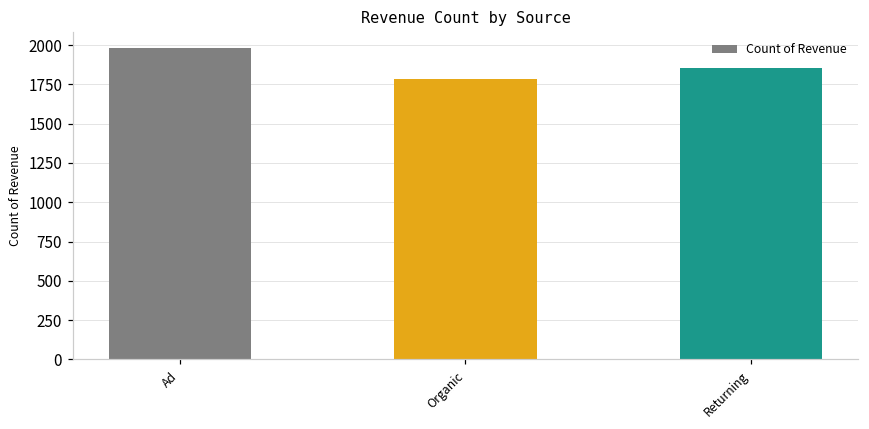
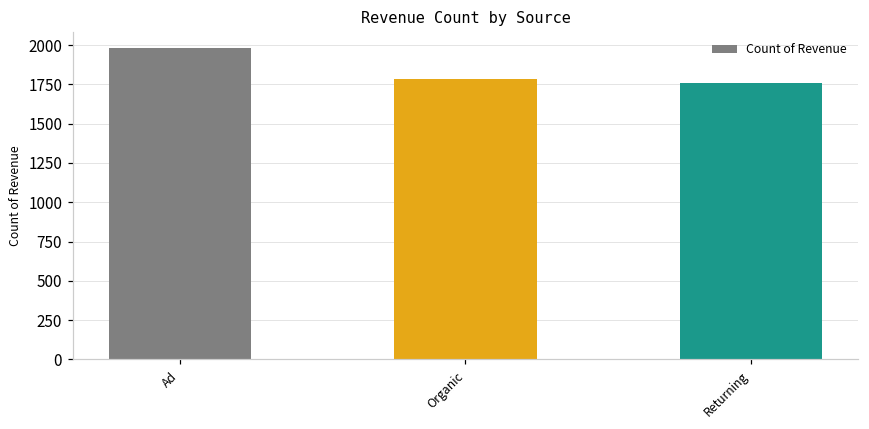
Returning: 1850 -> 1760
